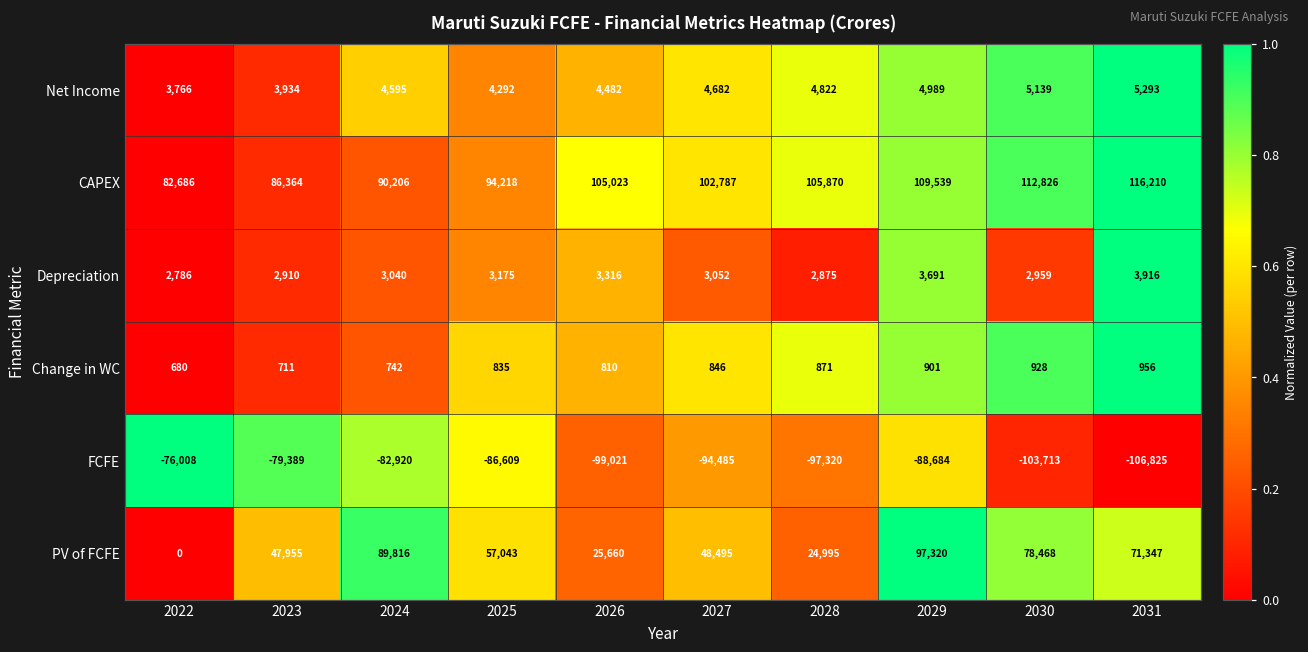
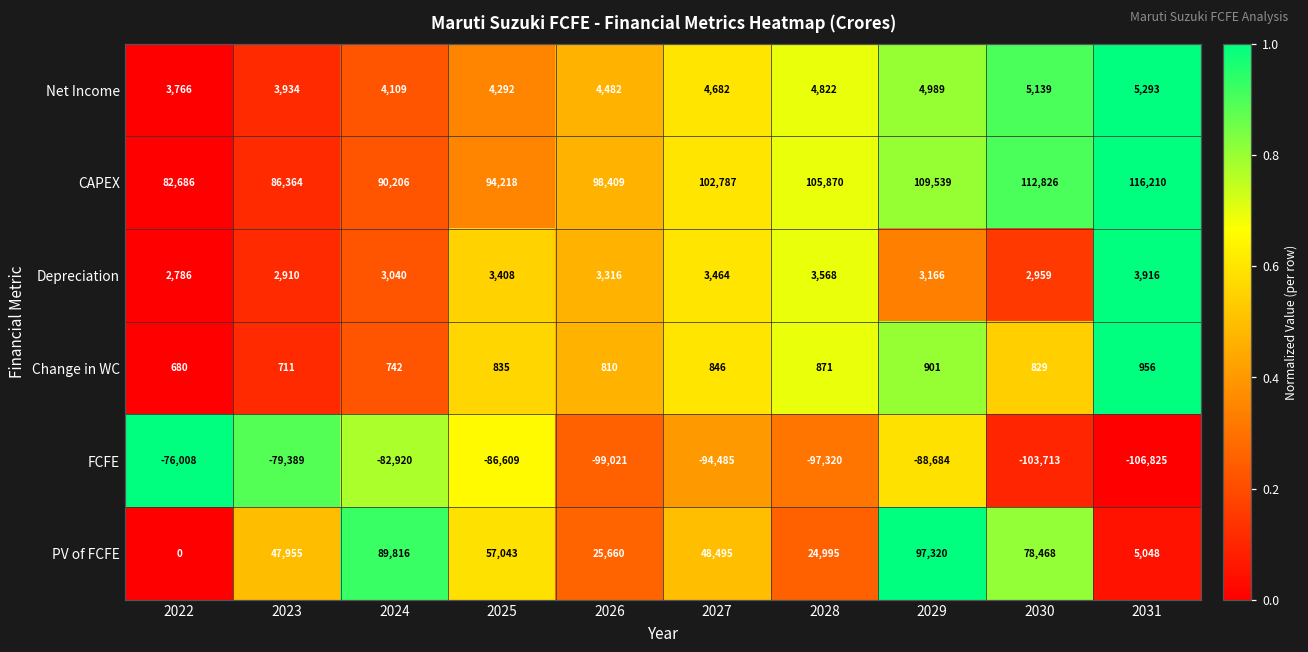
Net Income, 2024: 4,595 -> 4,109
CAPEX, 2026: 105,023 -> 98,409
Depreciation, 2025: 3,175 -> 3,408
Depreciation, 2027: 3,052 -> 3,464
Depreciation, 2028: 2,875 -> 3,568
Depreciation, 2029: 3,691 -> 3,166
Change in WC, 2030: 928 -> 829
PV of FCFE, 2031: 71,347 -> 5,048
